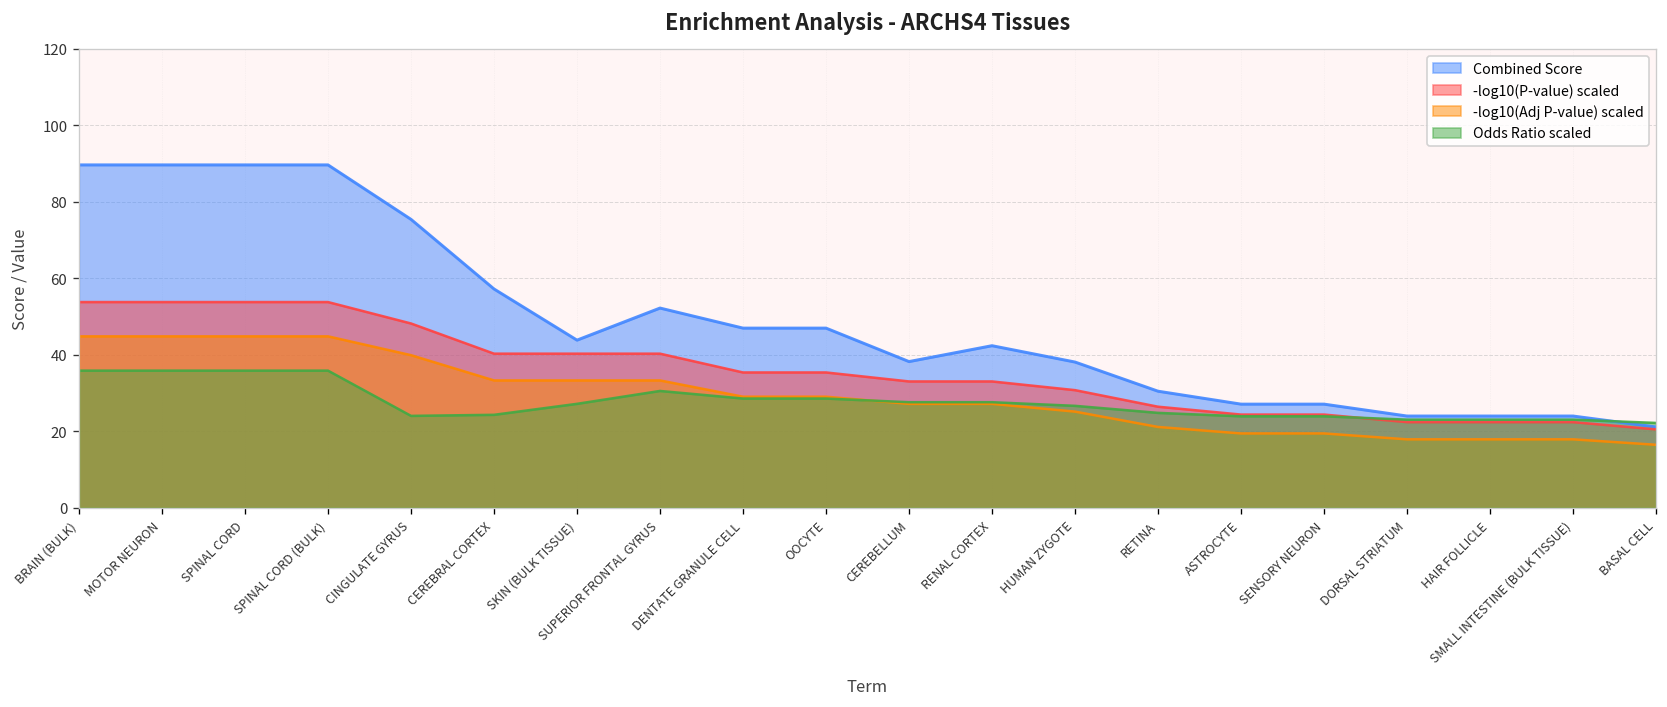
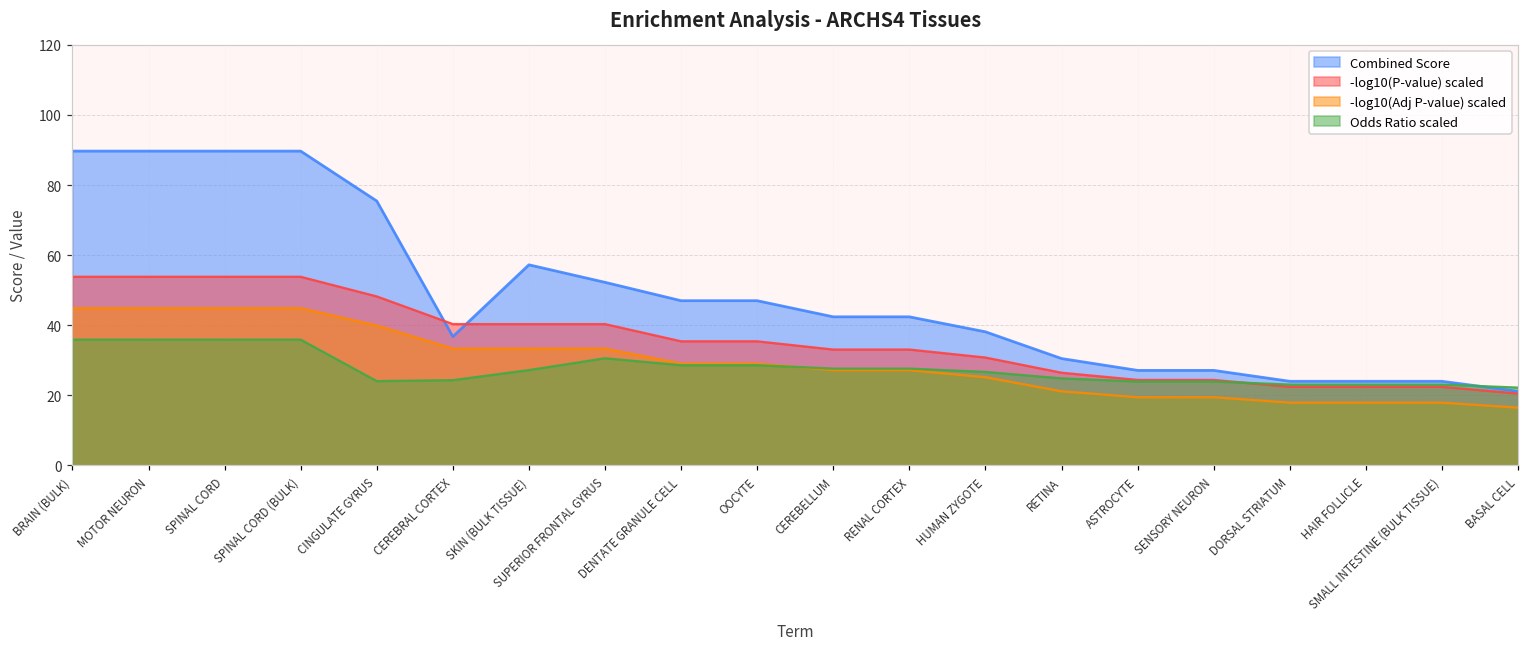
Combined Score, CEREBRAL CORTEX: 57 -> 37
Combined Score, SKIN (BULK TISSUE): 44 -> 57
Combined Score, CEREBELLUM: 38 -> 42
